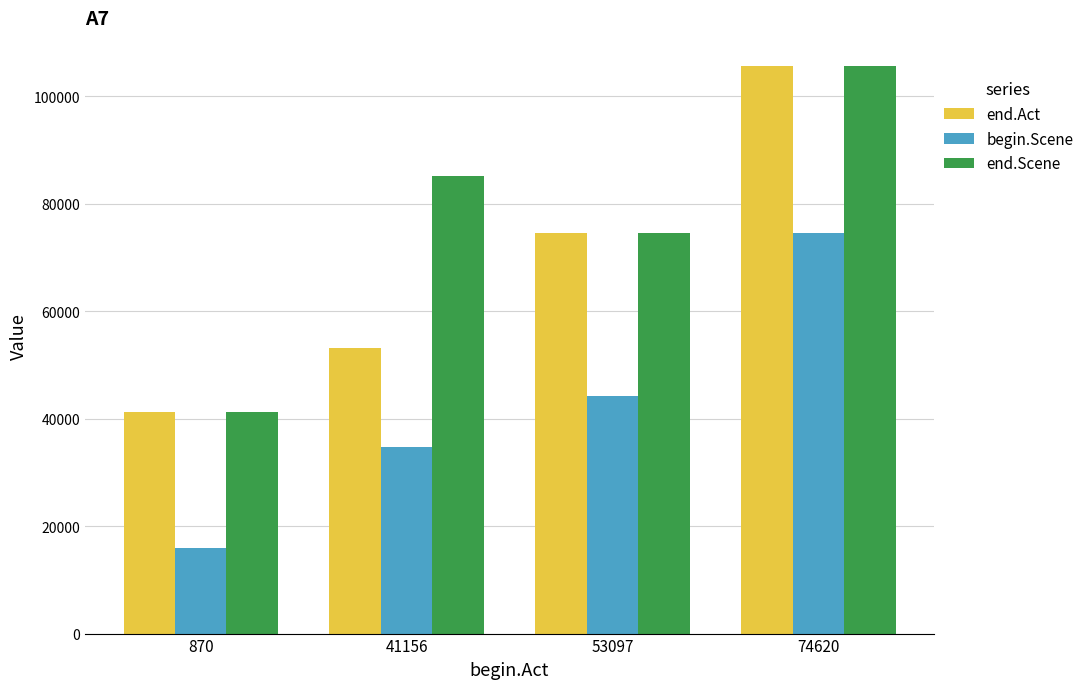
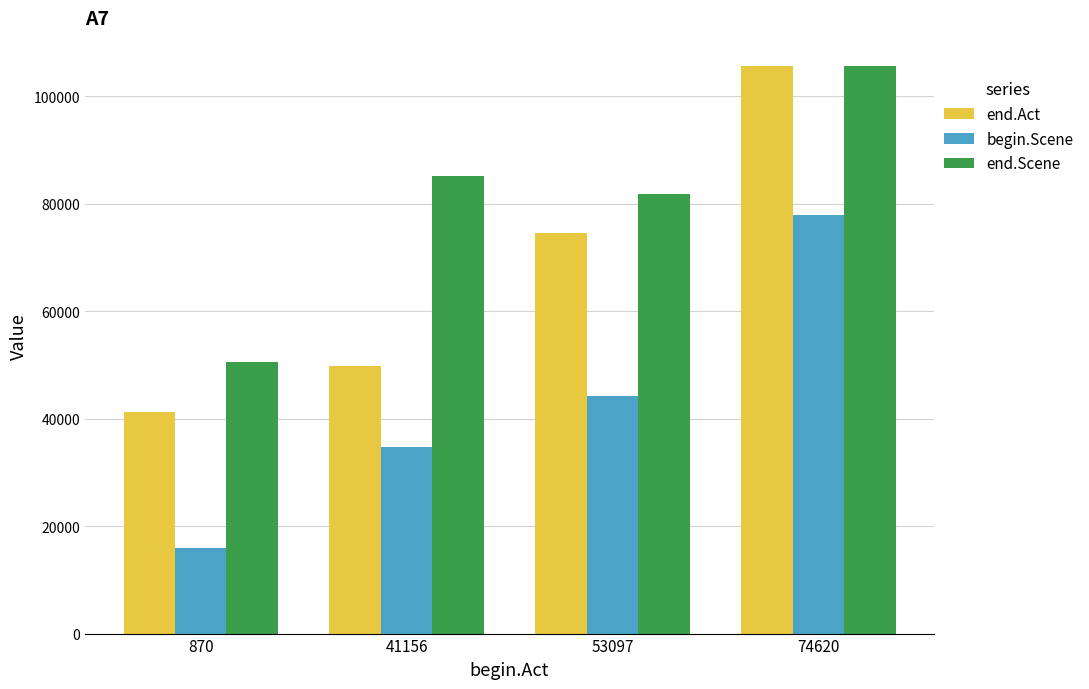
end.Scene, 870: 41000 -> 51000
end.Act, 41156: 53000 -> 50000
end.Scene, 53097: 75000 -> 82000
begin.Scene, 74620: 75000 -> 78000
